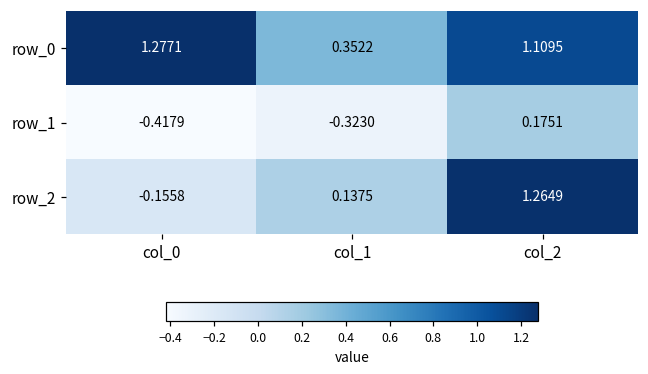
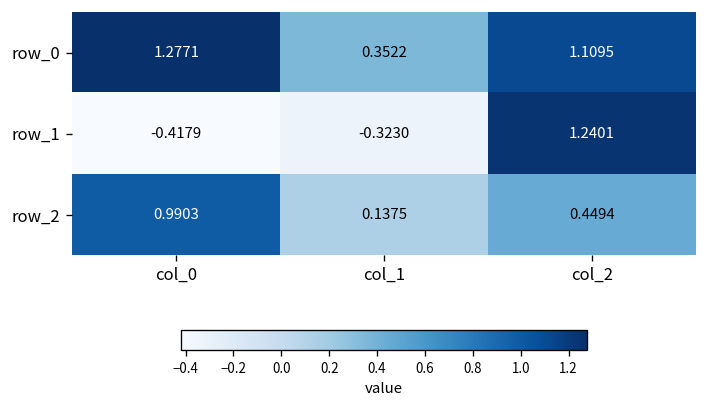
row_1, col_2: 0.1751 -> 1.2401
row_2, col_0: -0.1558 -> 0.9903
row_2, col_2: 1.2649 -> 0.4494
